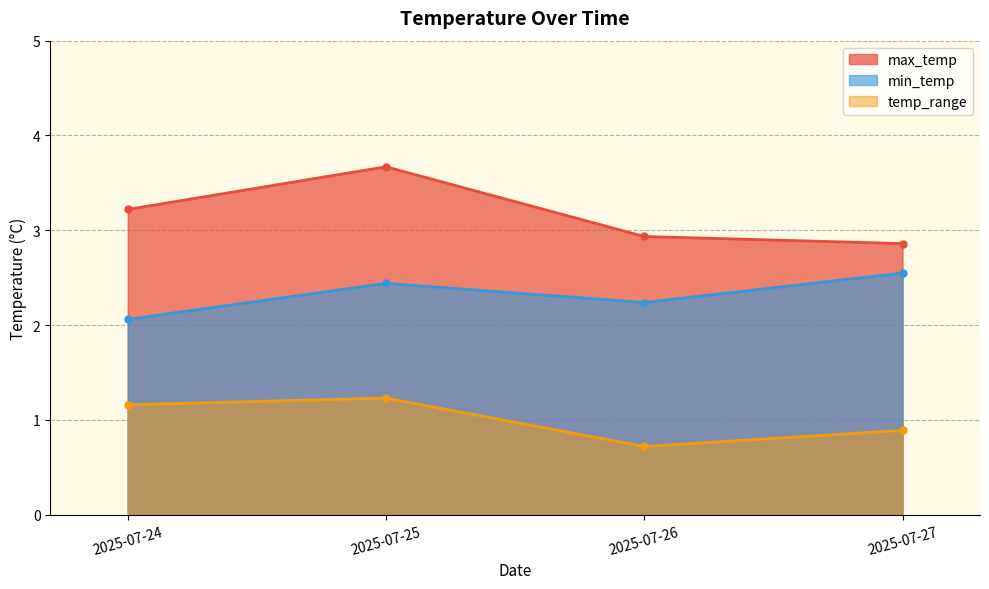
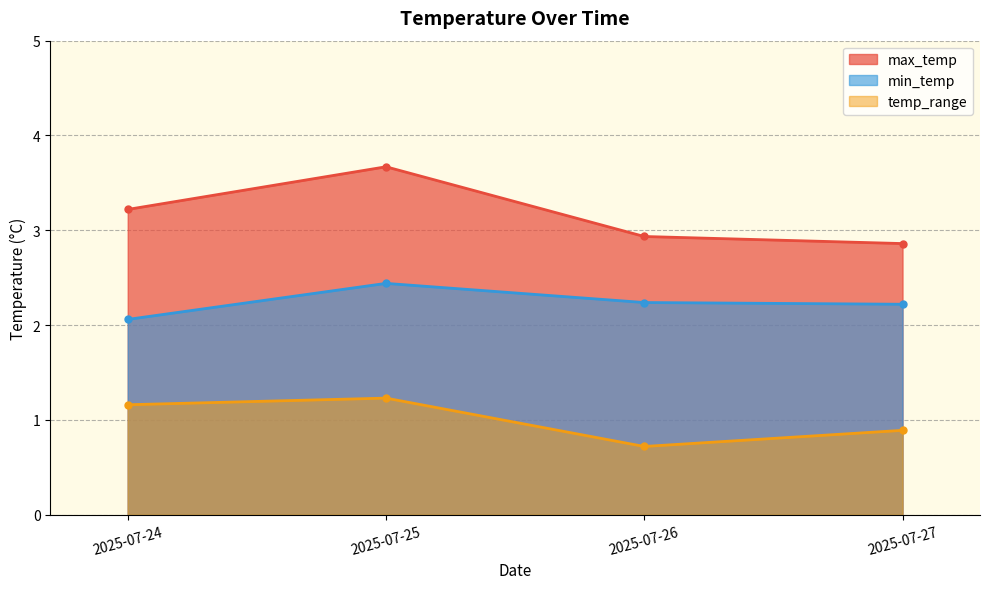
min_temp, 2025-07-27: 2.5 -> 2.2
